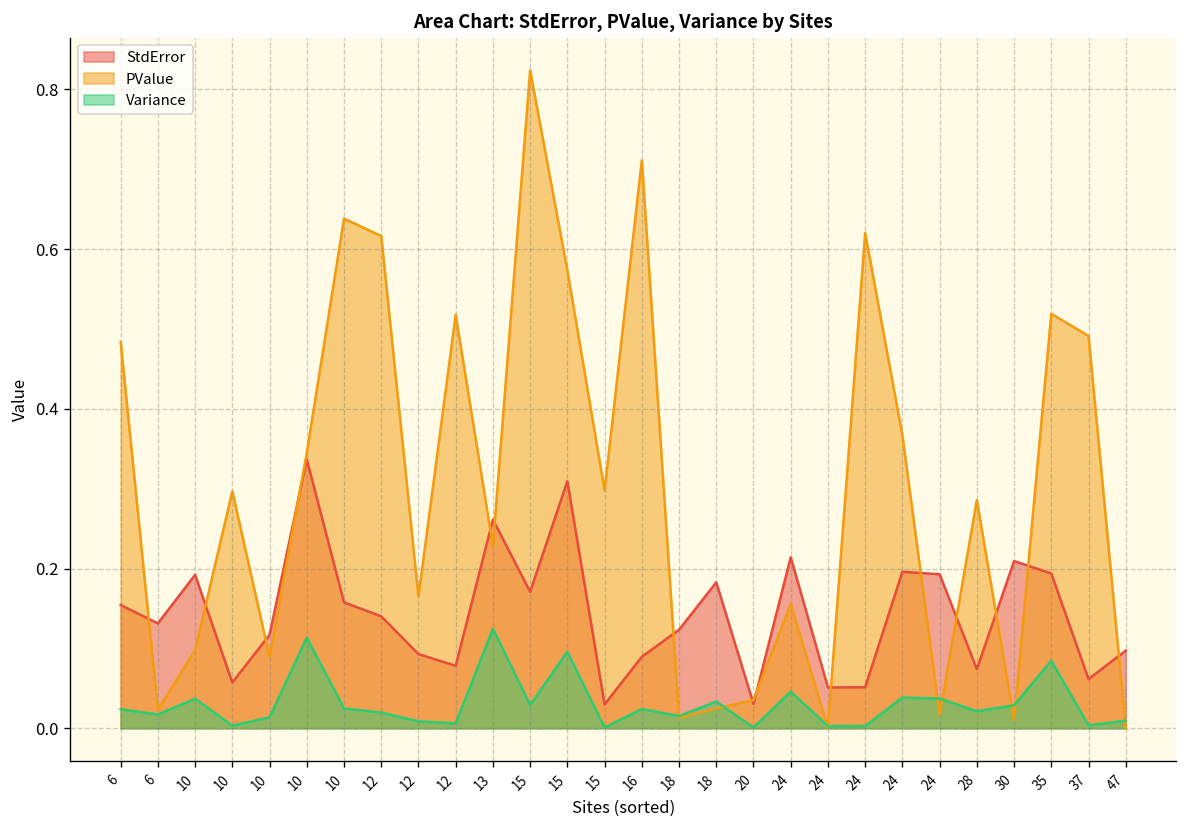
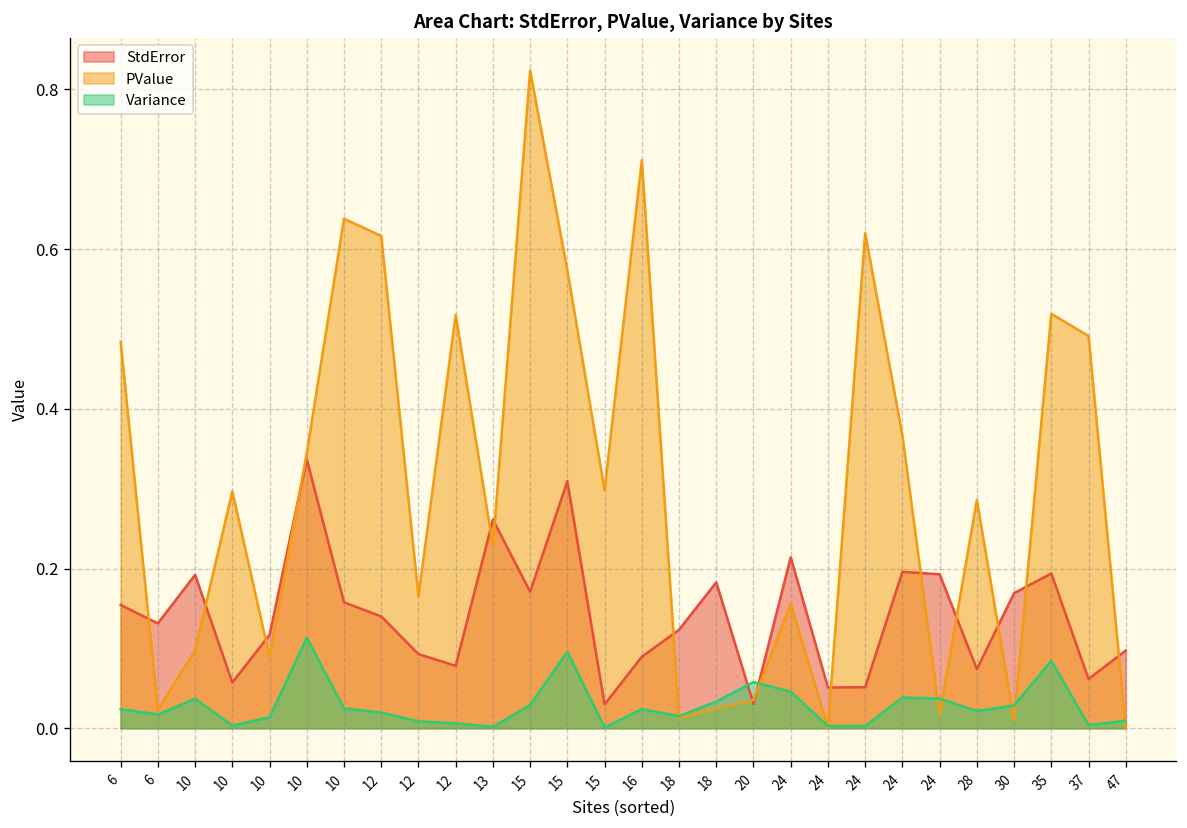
Variance, 13: 0.12 -> 0.00
Variance, 20: 0.00 -> 0.06
StdError, 30: 0.21 -> 0.17
